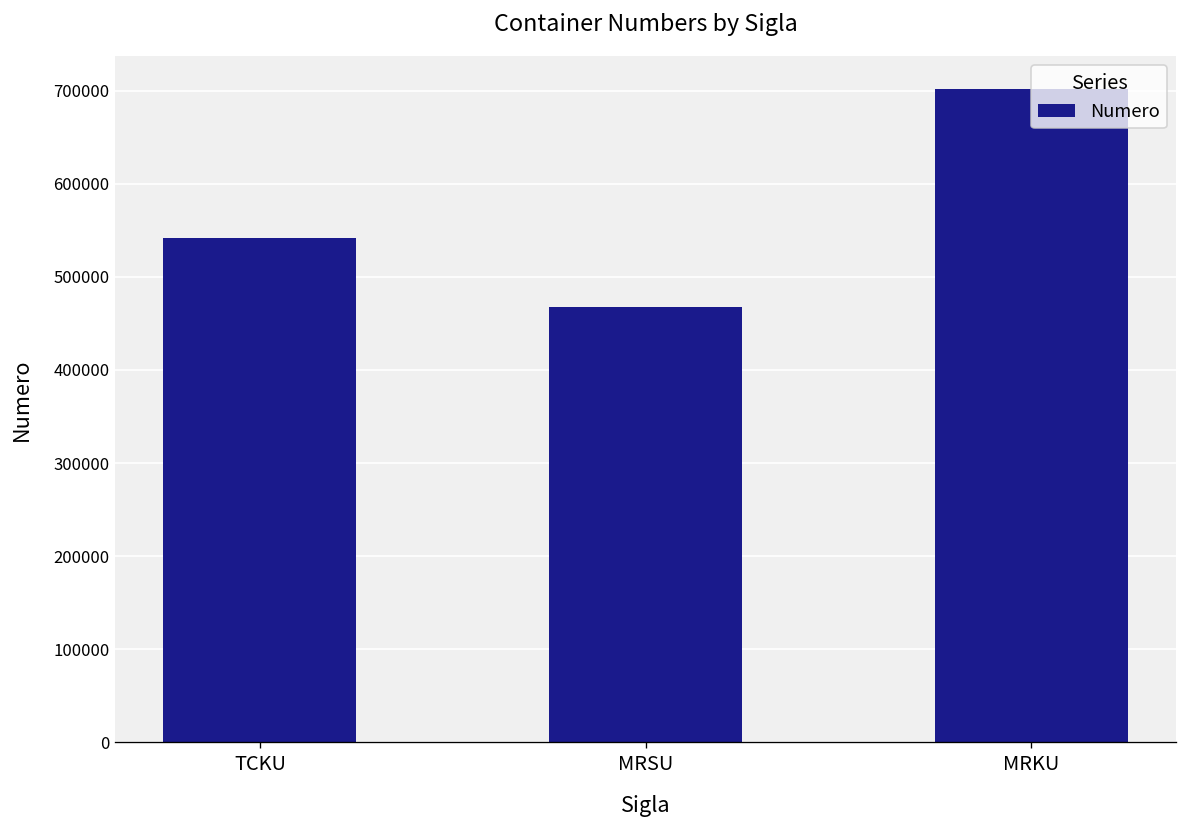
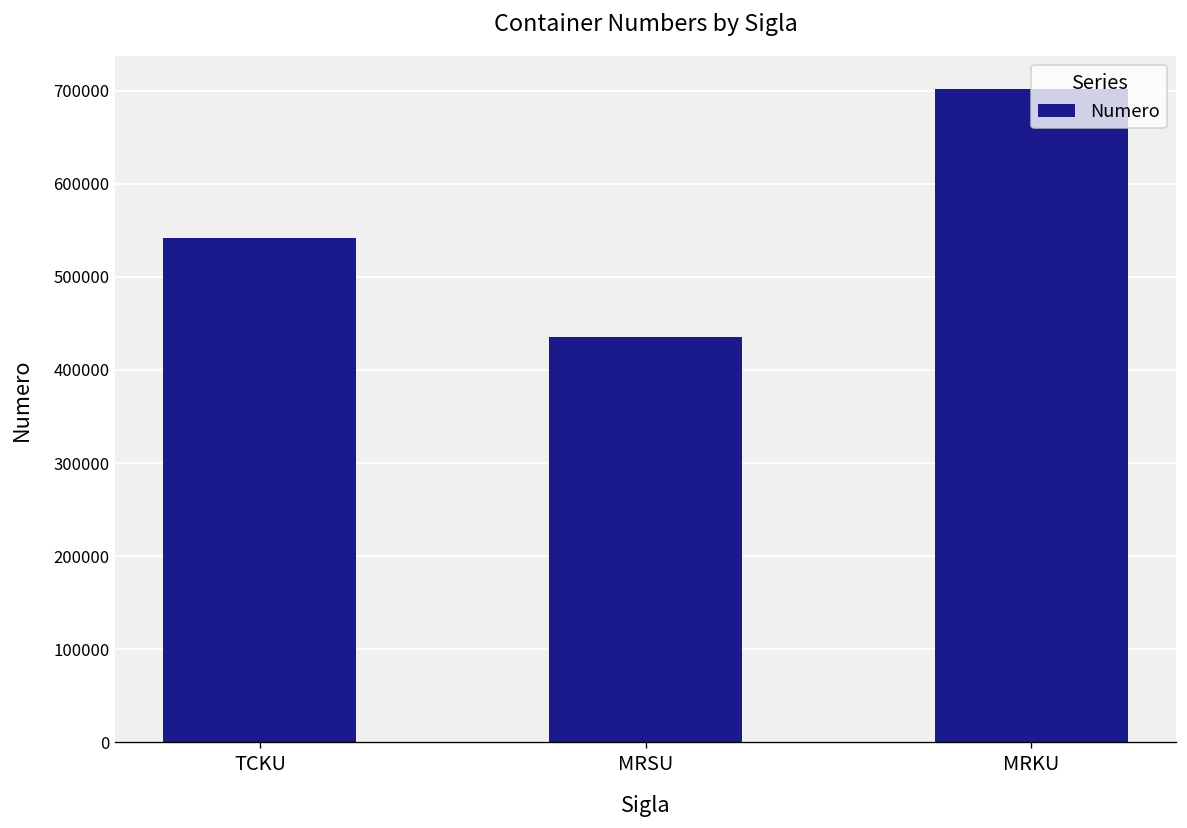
MRSU: 470000 -> 440000
